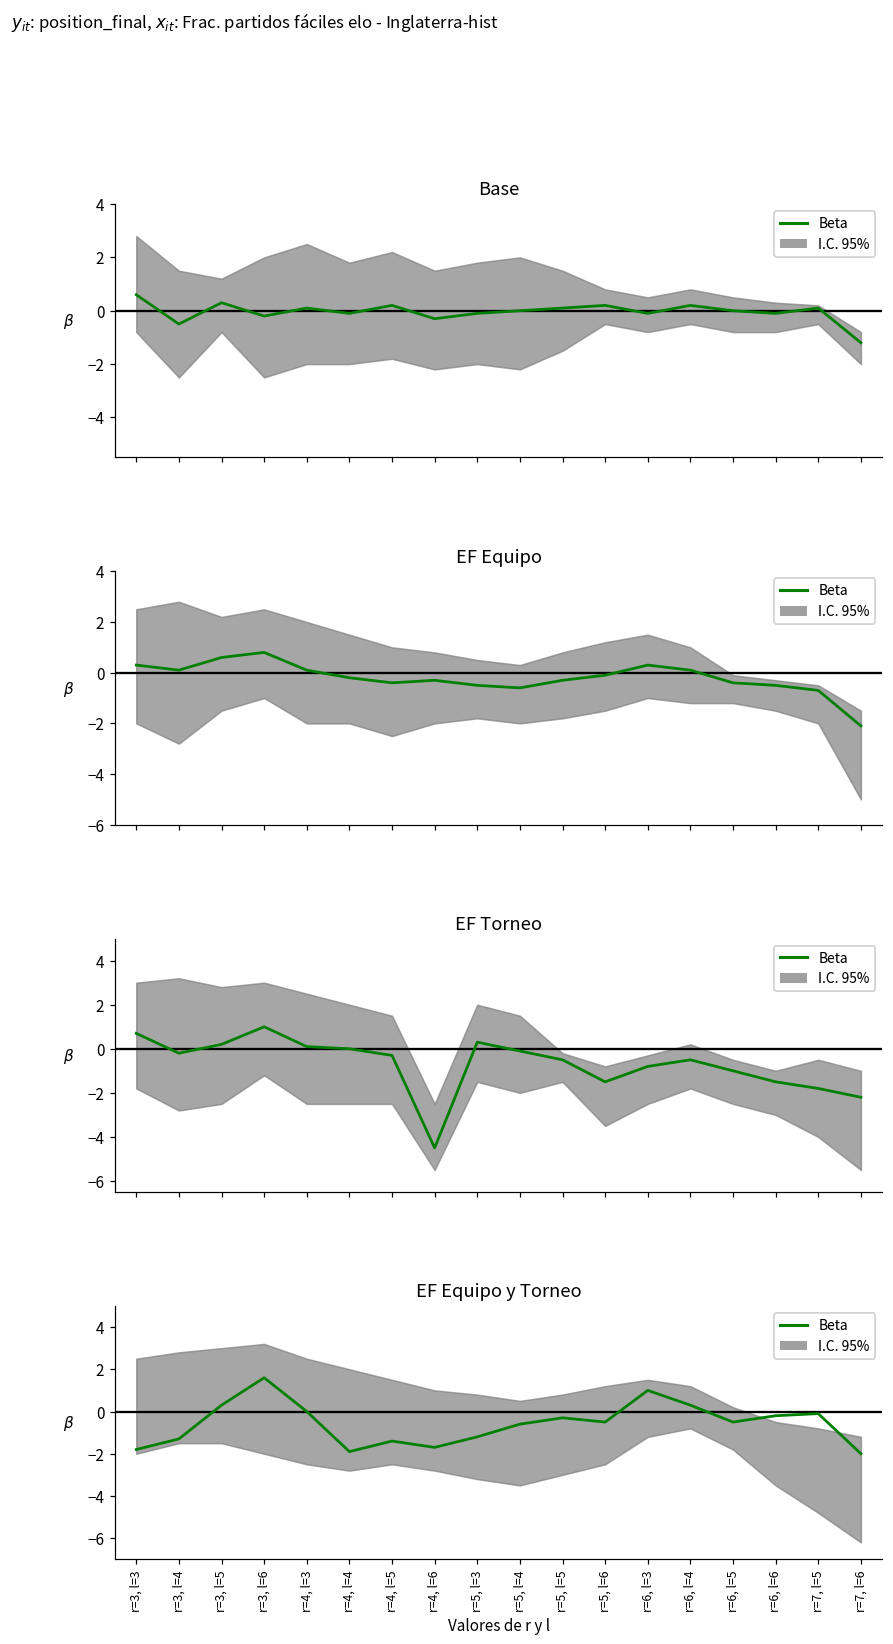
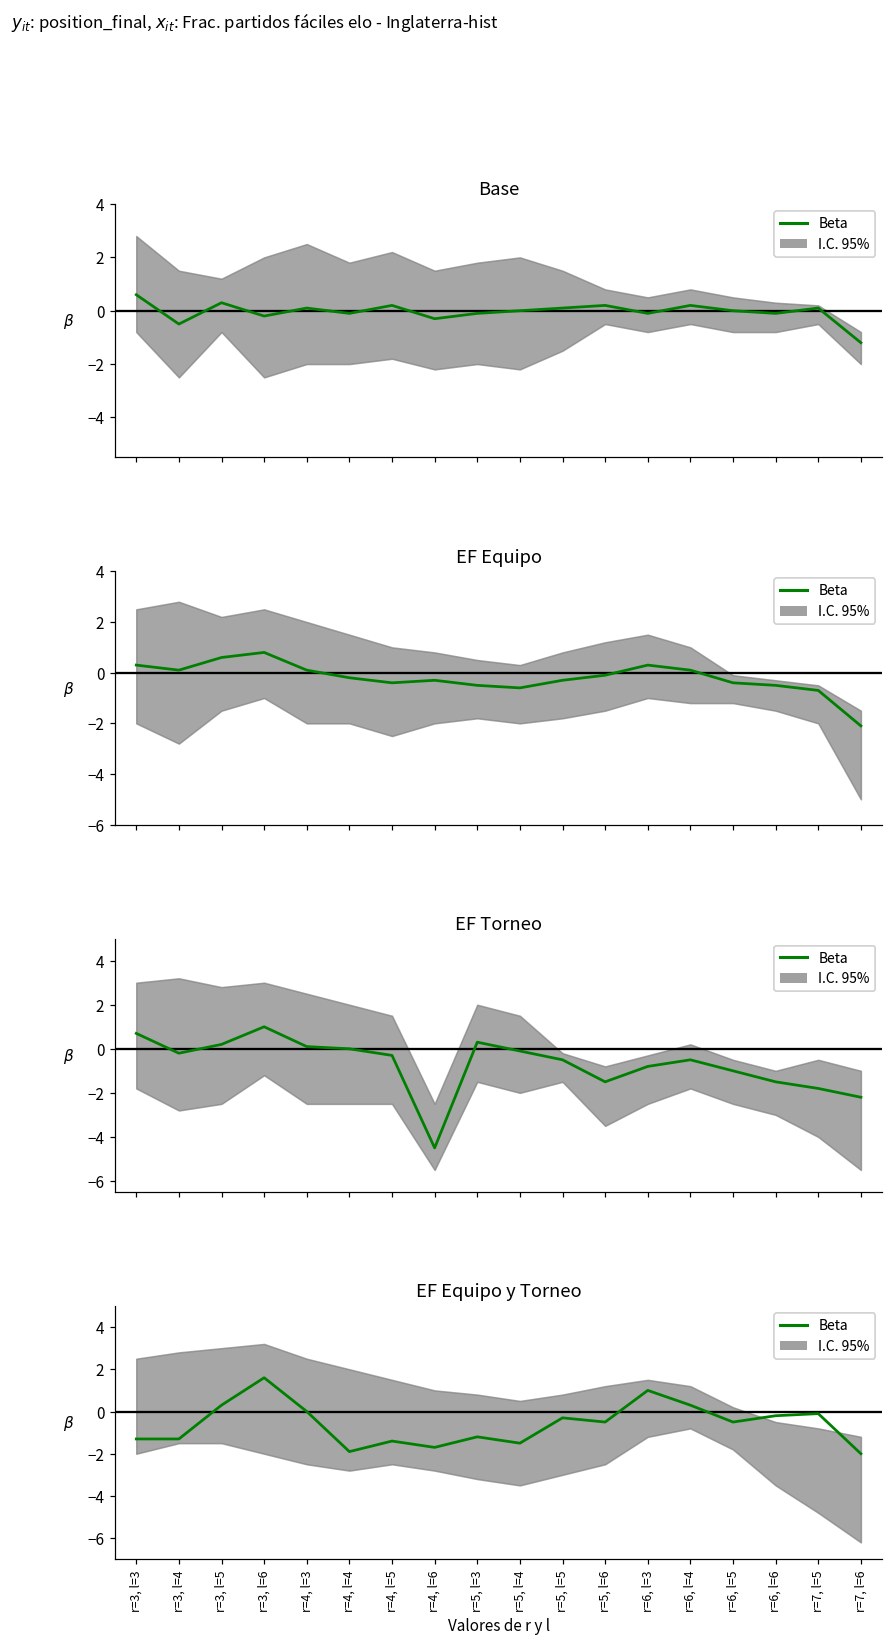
EF Equipo y Torneo, Beta, r=3, l=3: -1.8 -> -1.3
EF Equipo y Torneo, Beta, r=5, l=4: -0.6 -> -1.5
